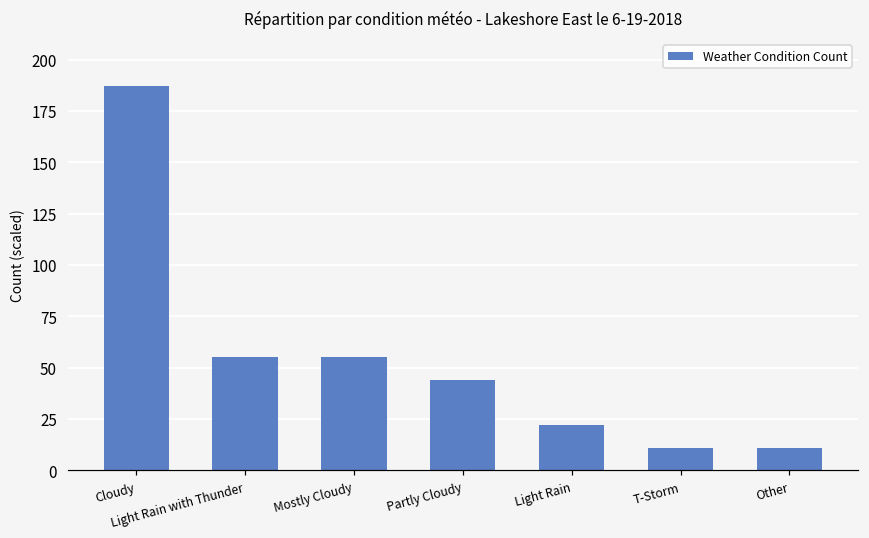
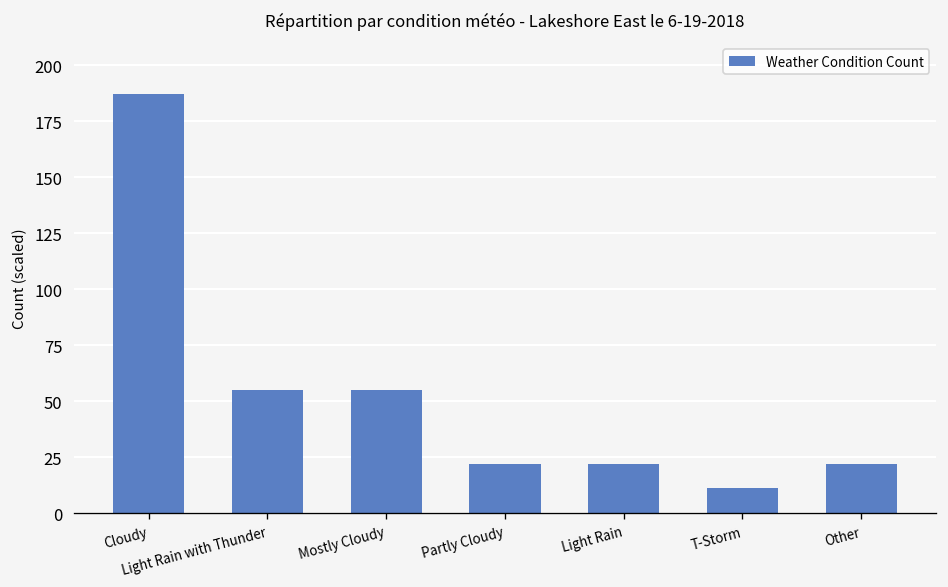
Partly Cloudy: 44 -> 22
Other: 11 -> 22
